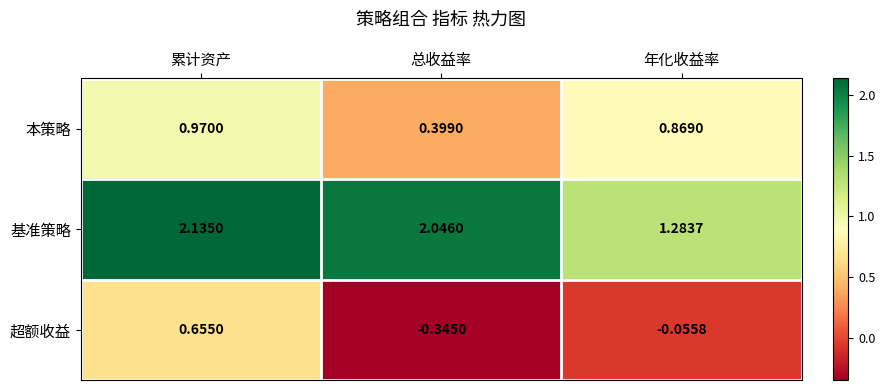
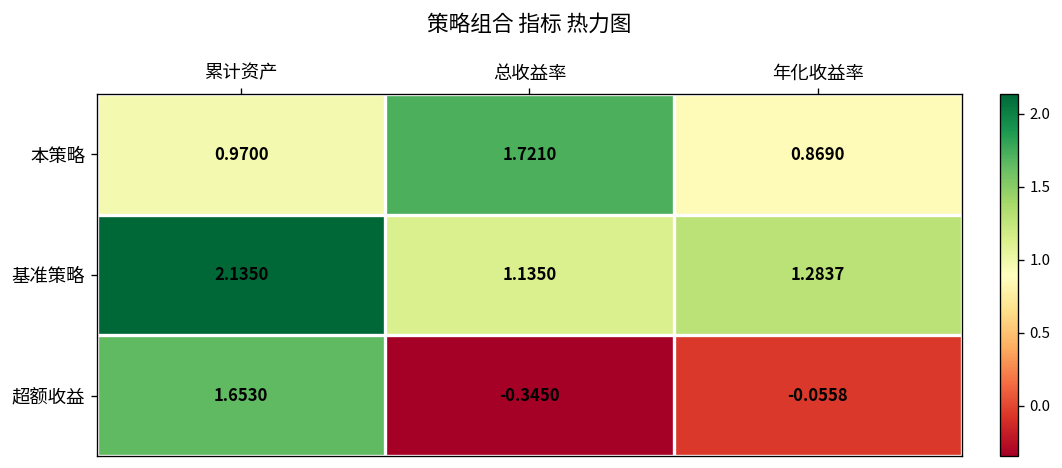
本策略, 总收益率: 0.3990 -> 1.7210
基准策略, 总收益率: 2.0460 -> 1.1350
超额收益, 累计资产: 0.6550 -> 1.6530
